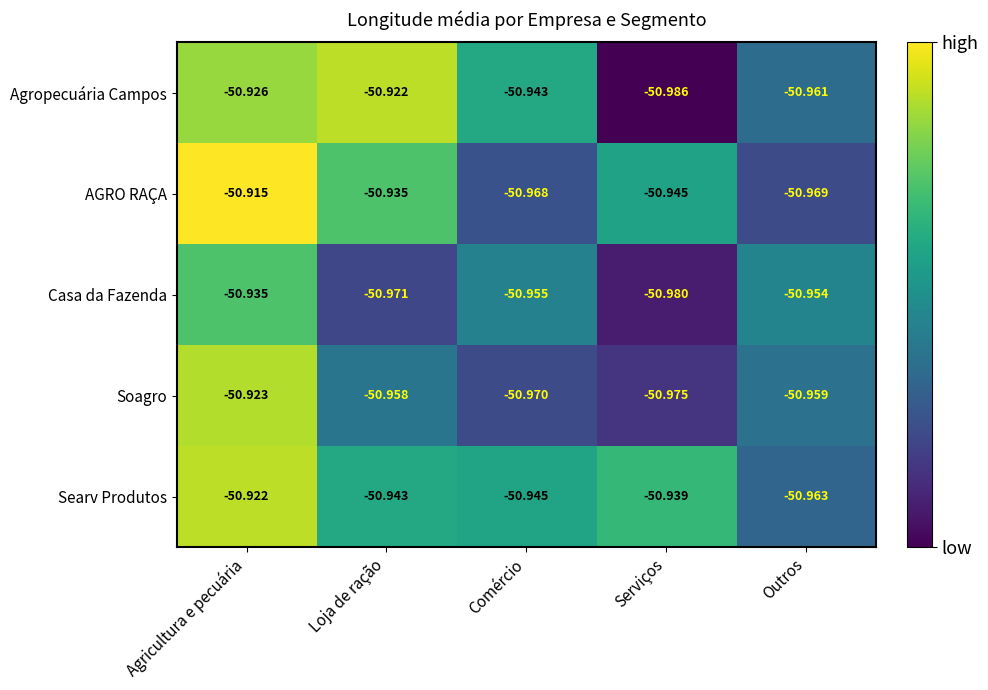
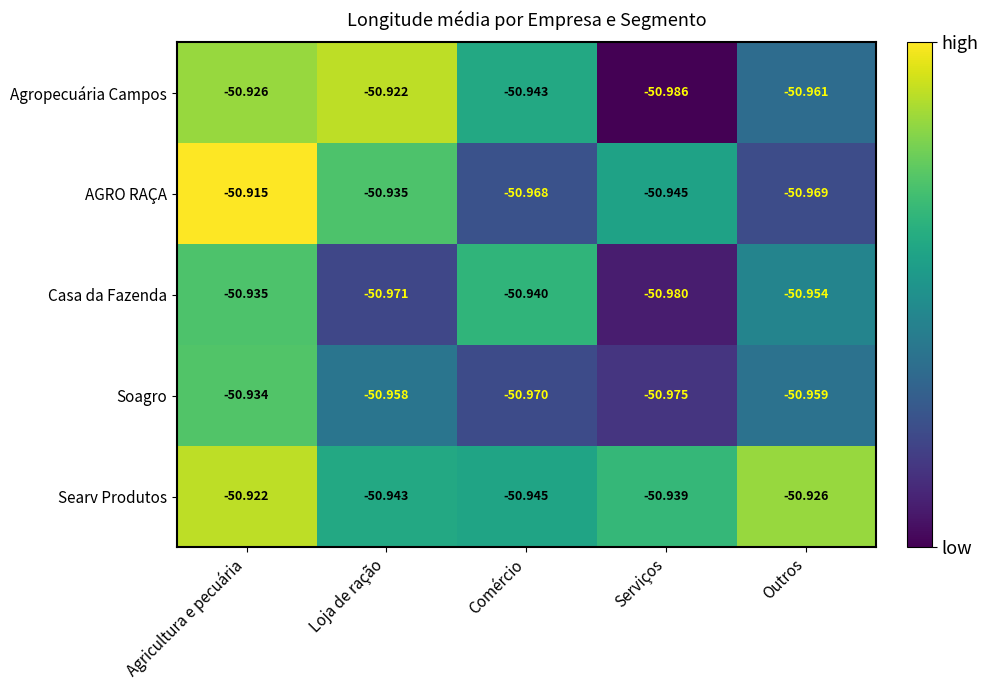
Casa da Fazenda, Comércio: -50.955 -> -50.940
Soagro, Agricultura e pecuária: -50.923 -> -50.934
Searv Produtos, Outros: -50.963 -> -50.926
